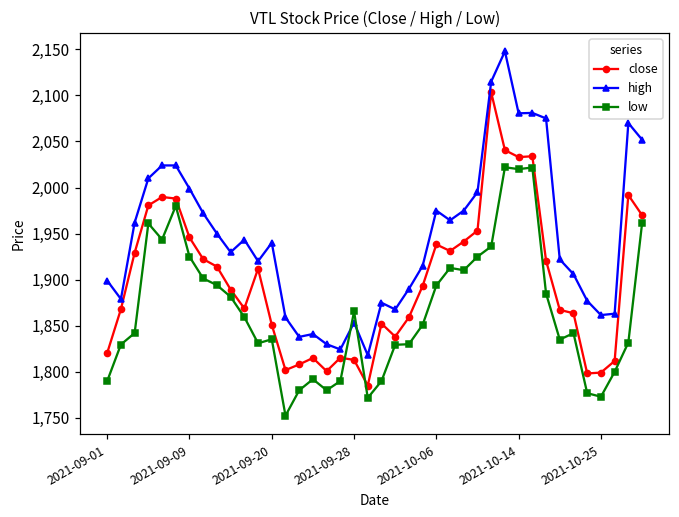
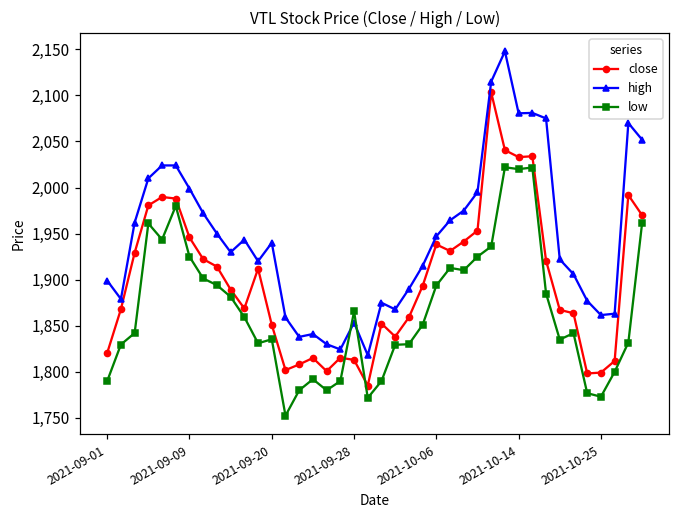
high, 2021-10-06: 1,980 -> 1,950
